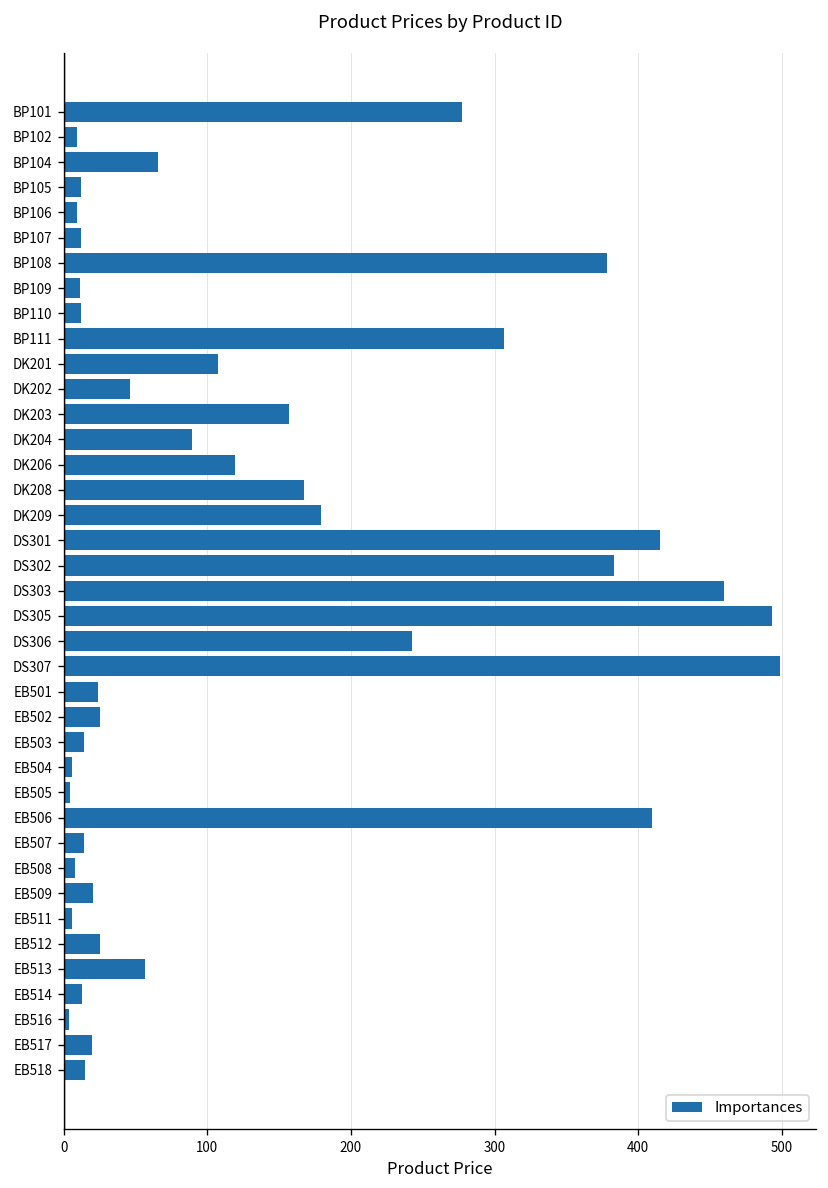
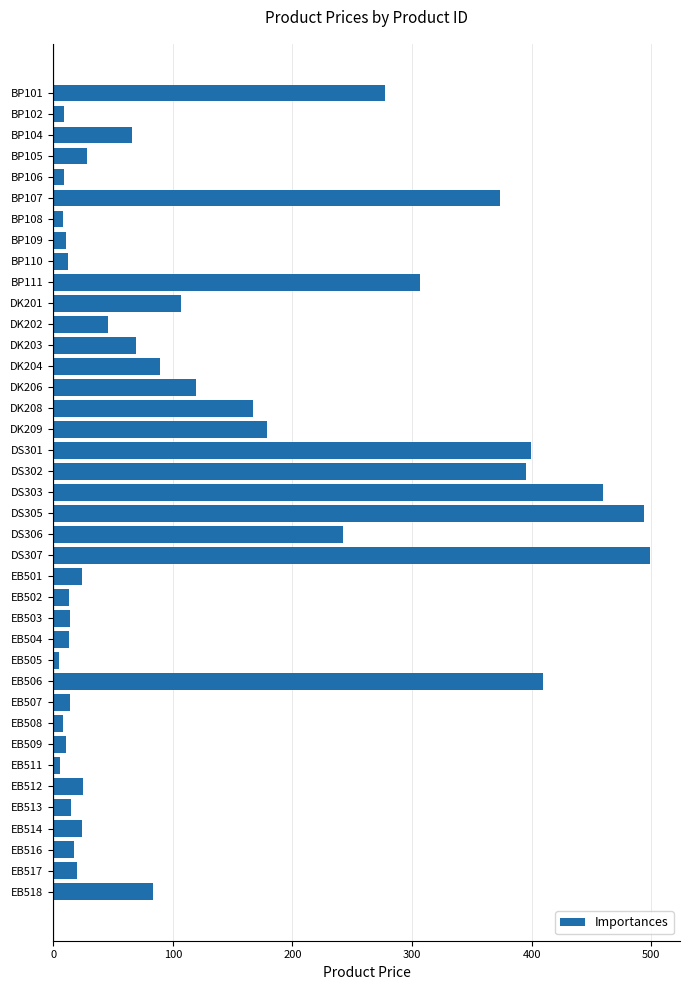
BP105: 12 -> 28
BP107: 12 -> 373
BP108: 378 -> 8
DK203: 157 -> 69
DS301: 416 -> 399
DS302: 383 -> 395
EB502: 25 -> 13
EB504: 6 -> 13
EB509: 20 -> 10
EB513: 56 -> 15
EB514: 13 -> 24
EB516: 3 -> 17
EB518: 15 -> 83
